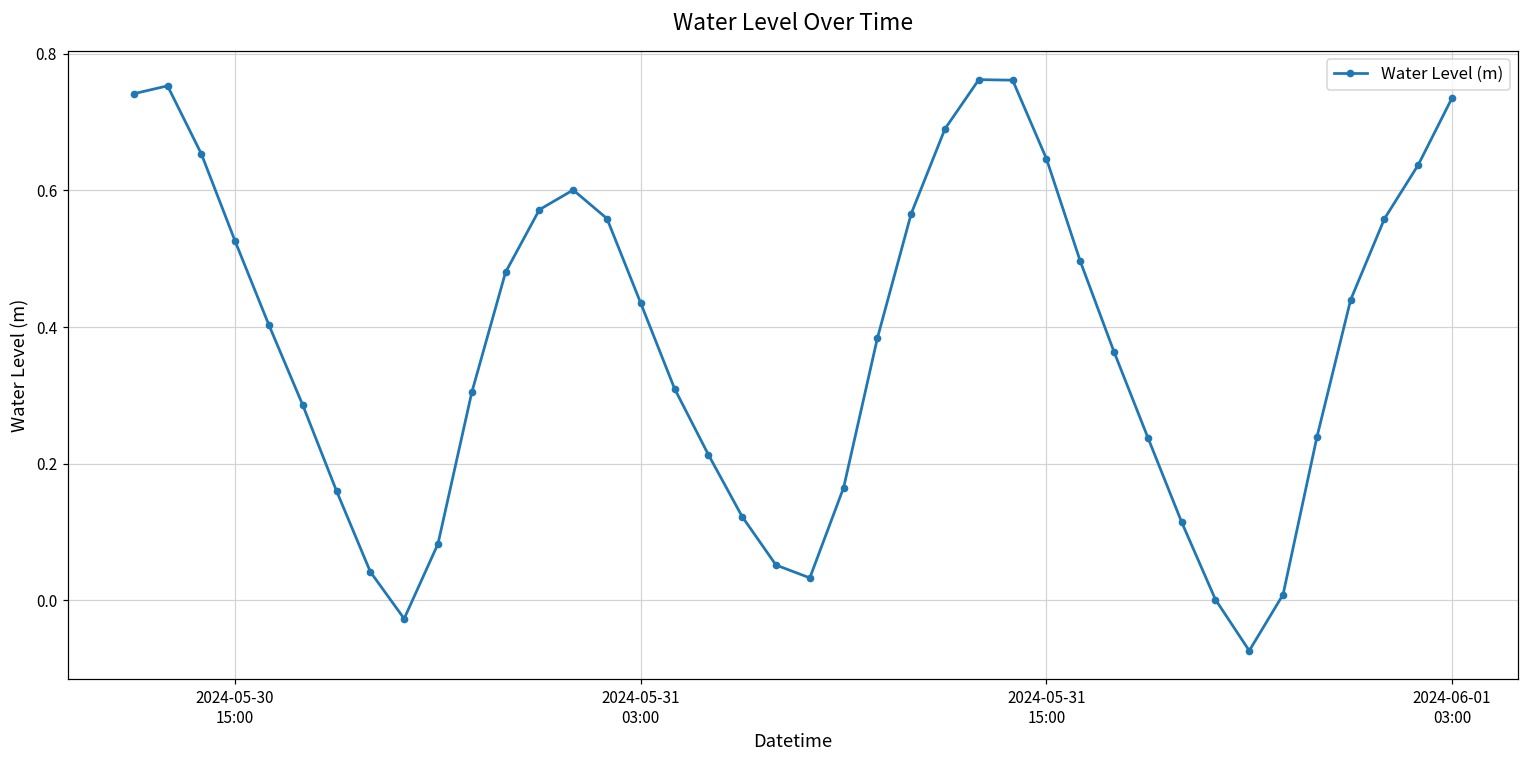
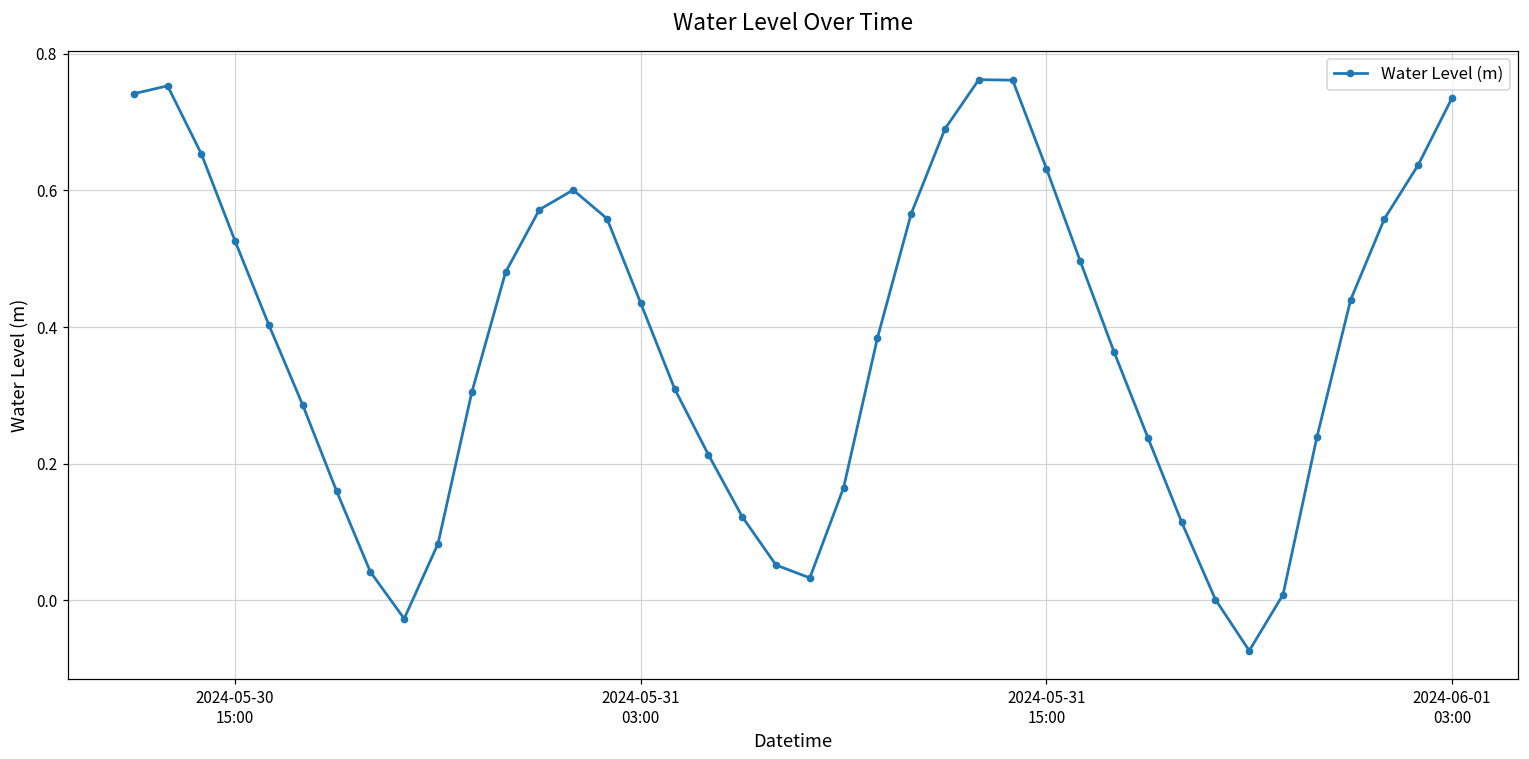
2024-05-31 15:00: 0.65 -> 0.63
